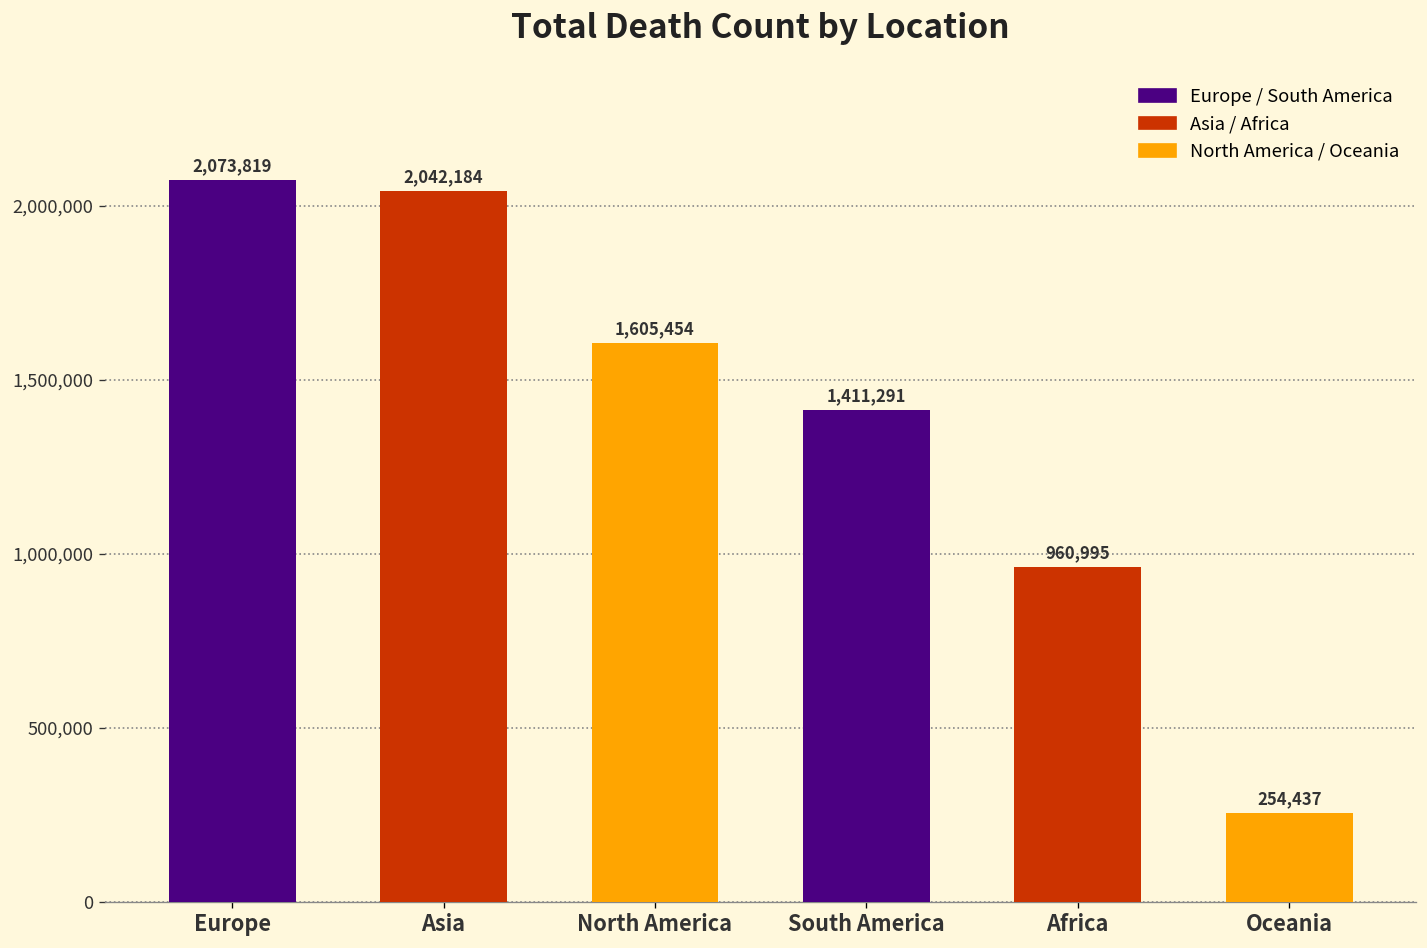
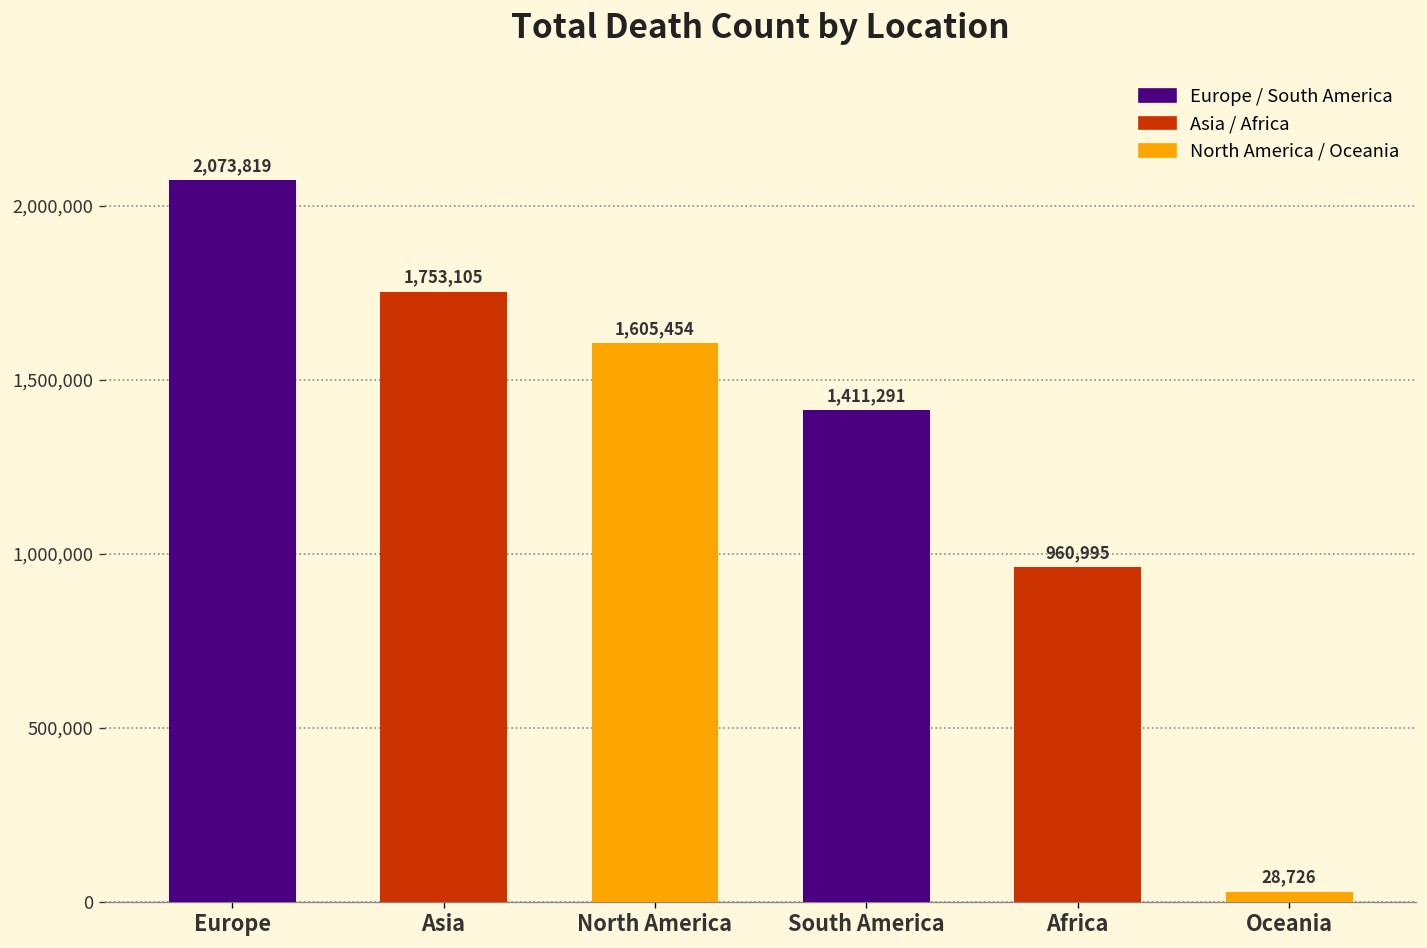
Asia: 2,042,184 -> 1,753,105
Oceania: 254,437 -> 28,726
